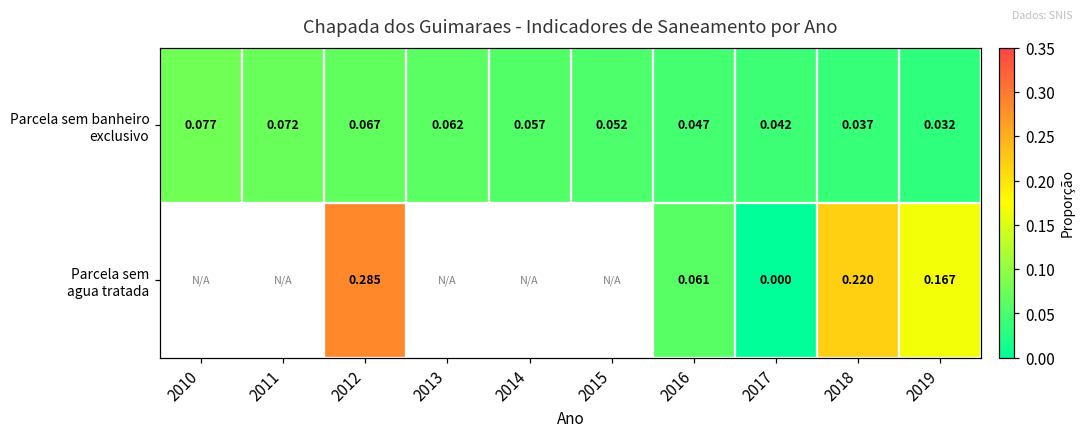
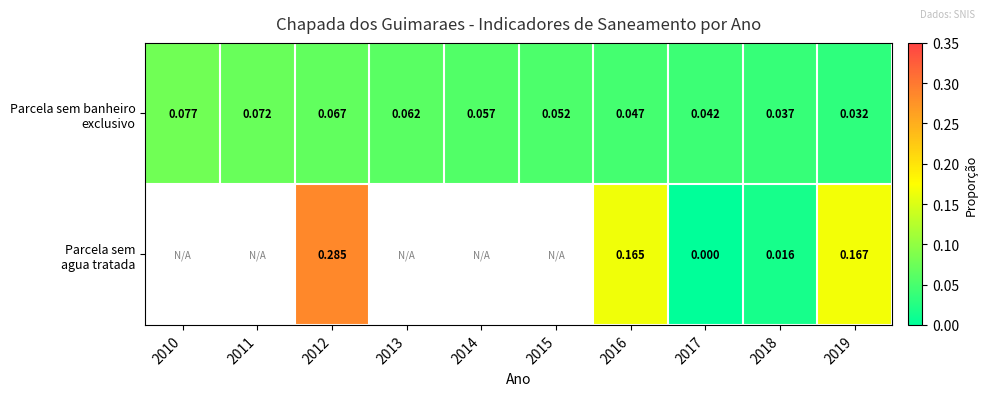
Parcela sem agua tratada, 2016: 0.061 -> 0.165
Parcela sem agua tratada, 2018: 0.220 -> 0.016
